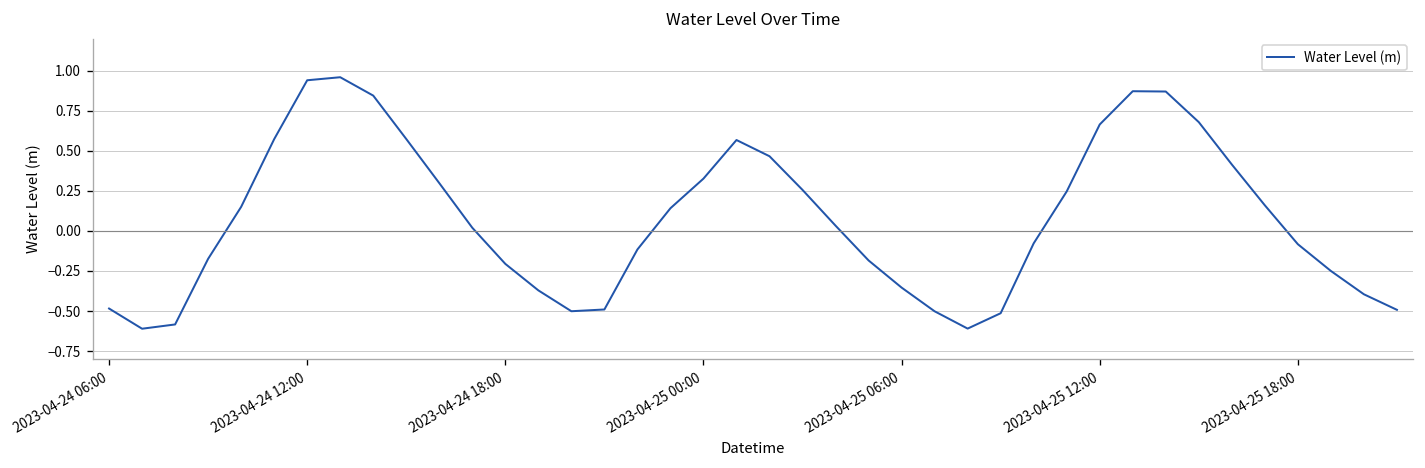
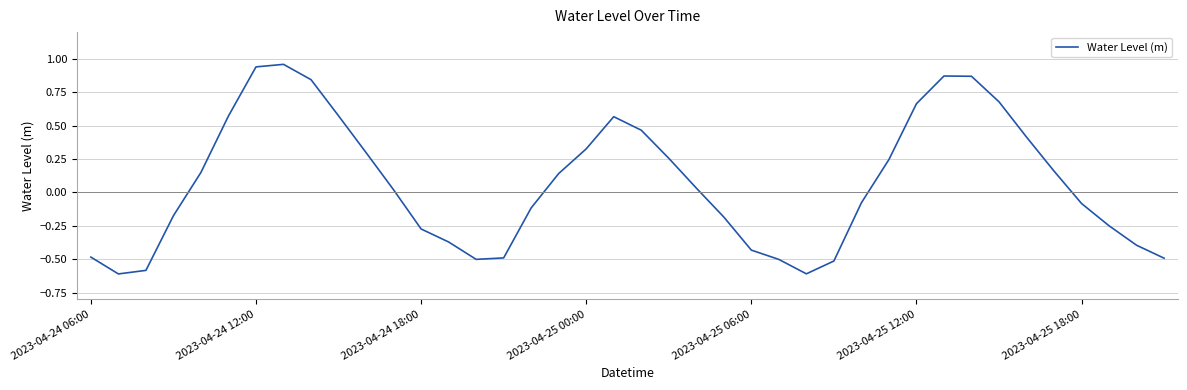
2023-04-24 18:00: -0.21 -> -0.27
2023-04-25 06:00: -0.35 -> -0.43
